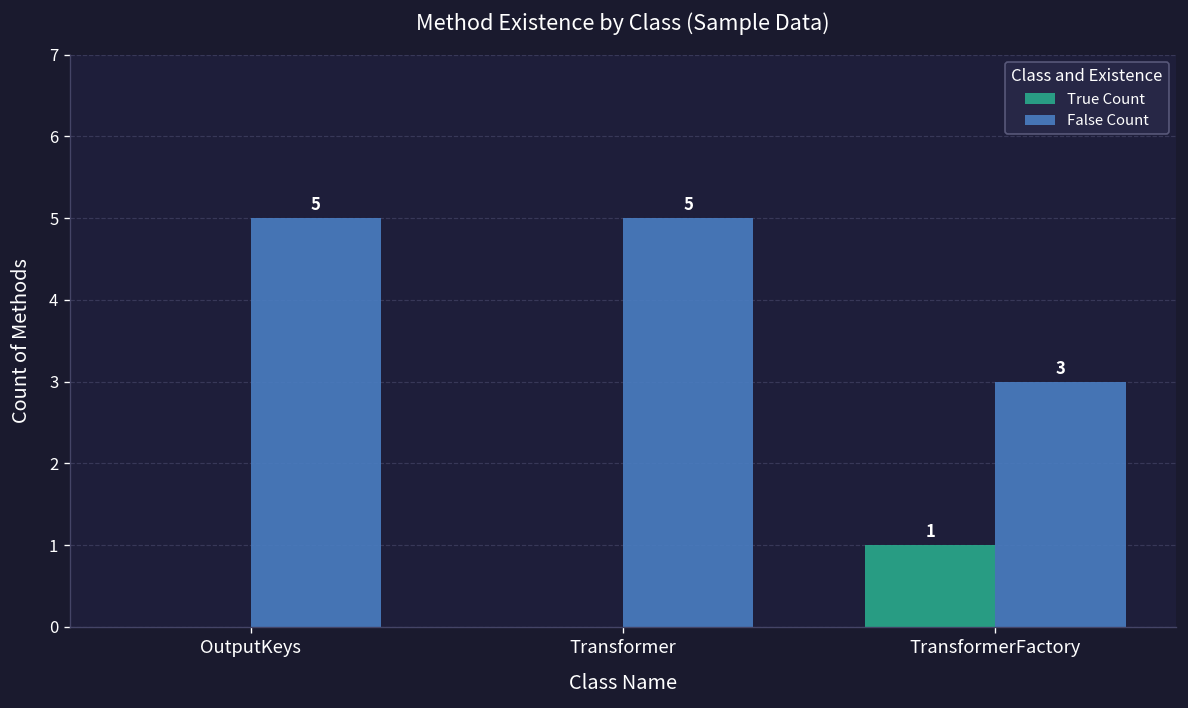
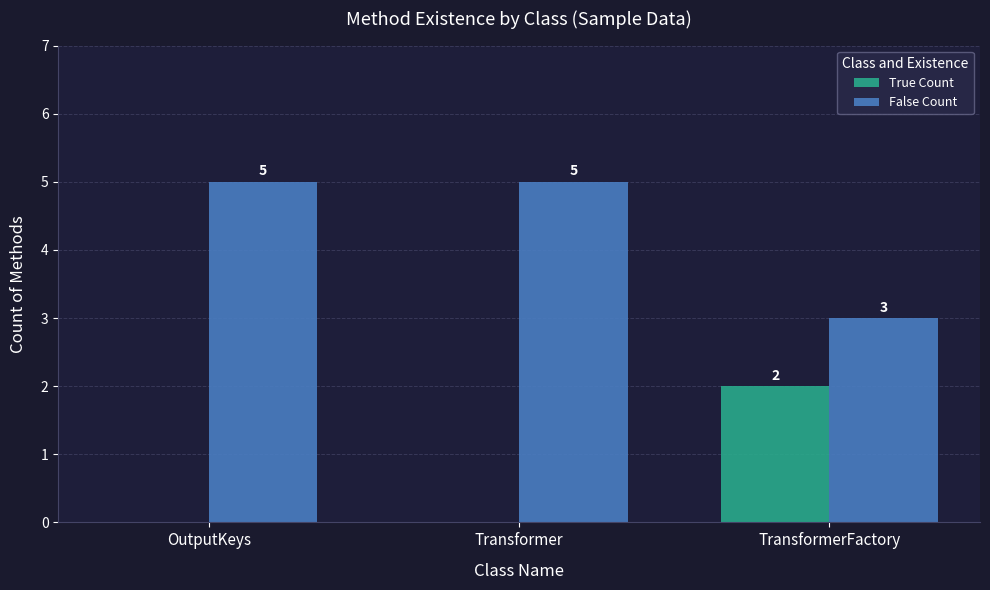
True Count, TransformerFactory: 1 -> 2
